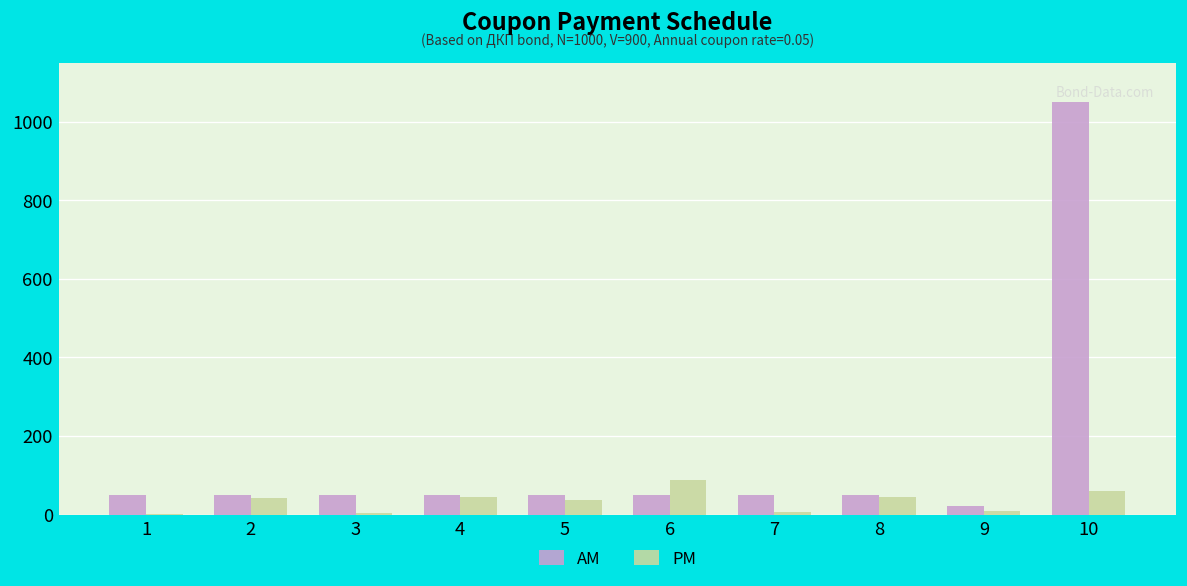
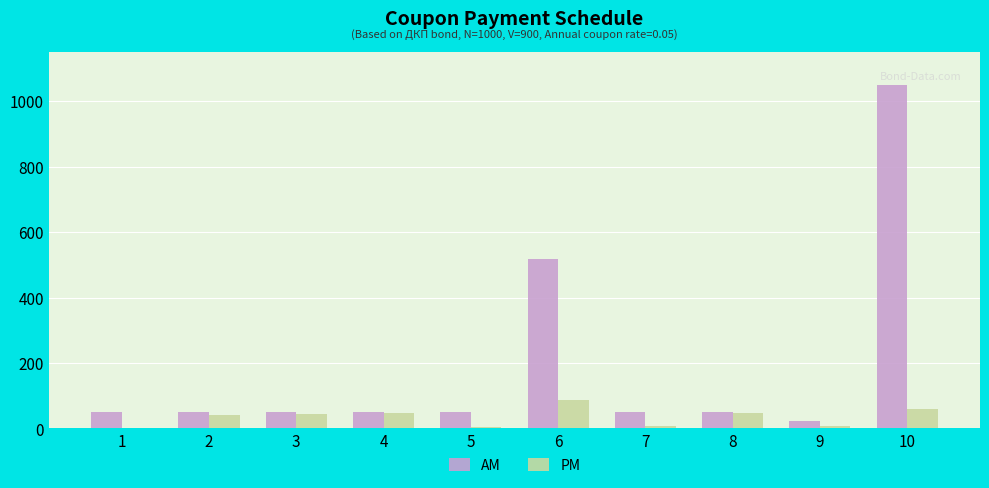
PM, 3: 0 -> 40
PM, 5: 40 -> 10
AM, 6: 50 -> 520
